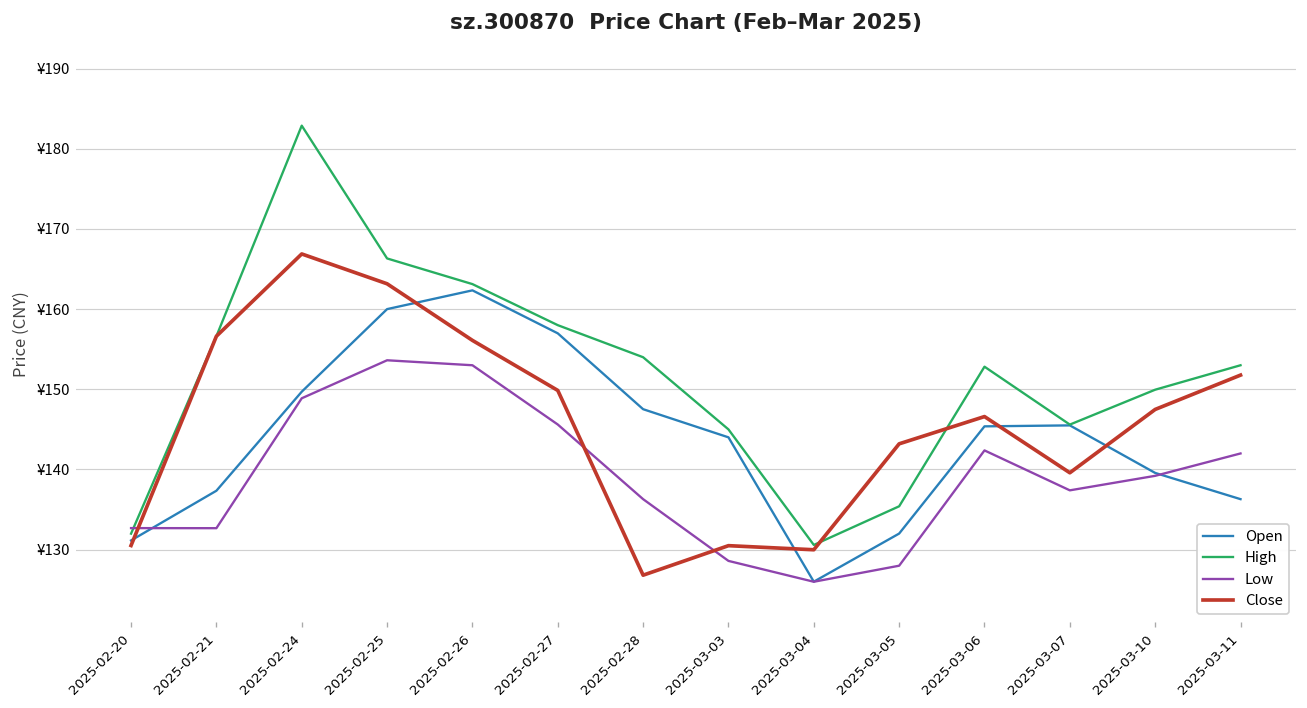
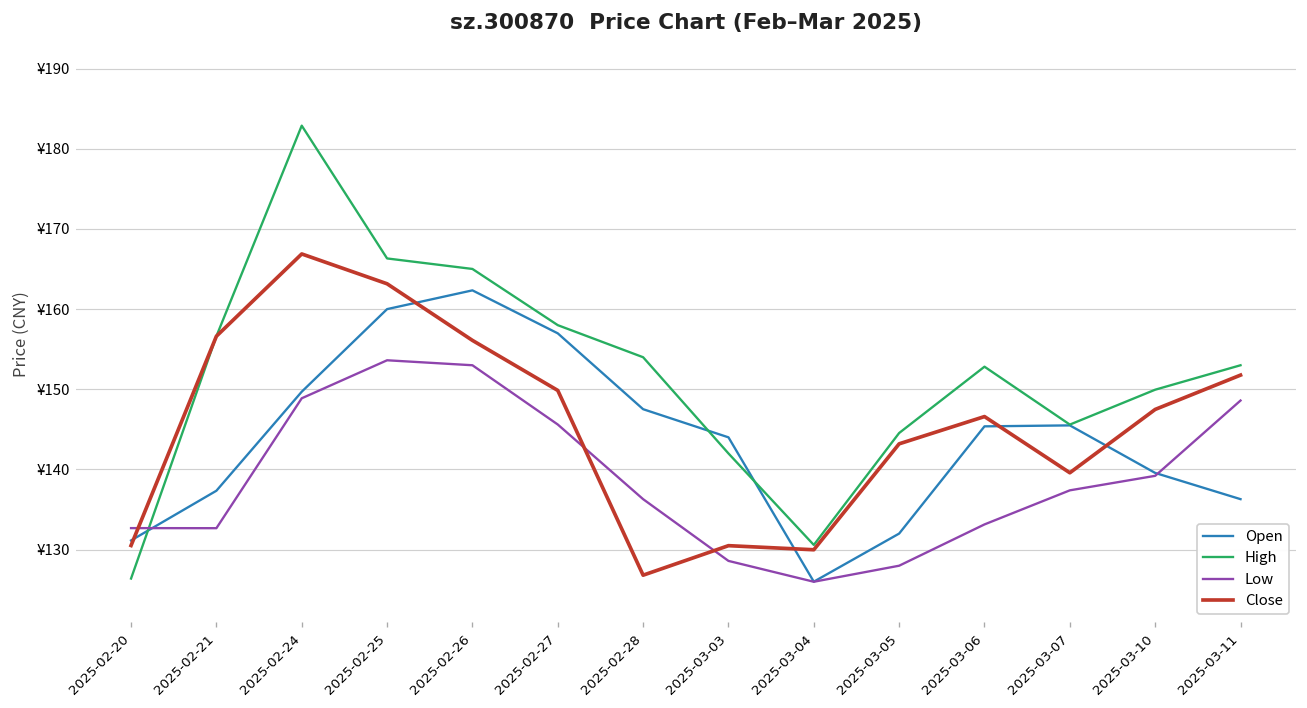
High, 2025-02-20: ¥132 -> ¥126
High, 2025-02-26: ¥163 -> ¥165
High, 2025-03-03: ¥145 -> ¥142
High, 2025-03-05: ¥135 -> ¥145
Low, 2025-03-06: ¥142 -> ¥133
Low, 2025-03-11: ¥142 -> ¥149
